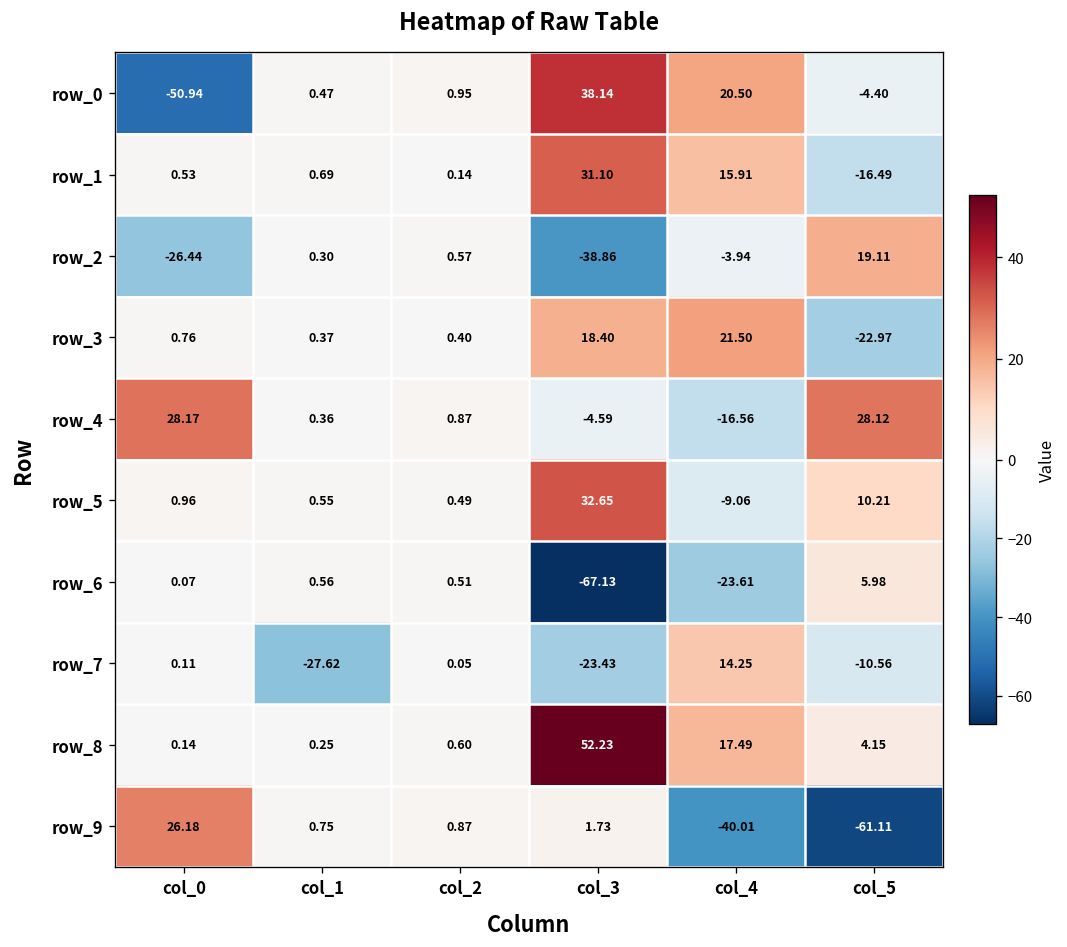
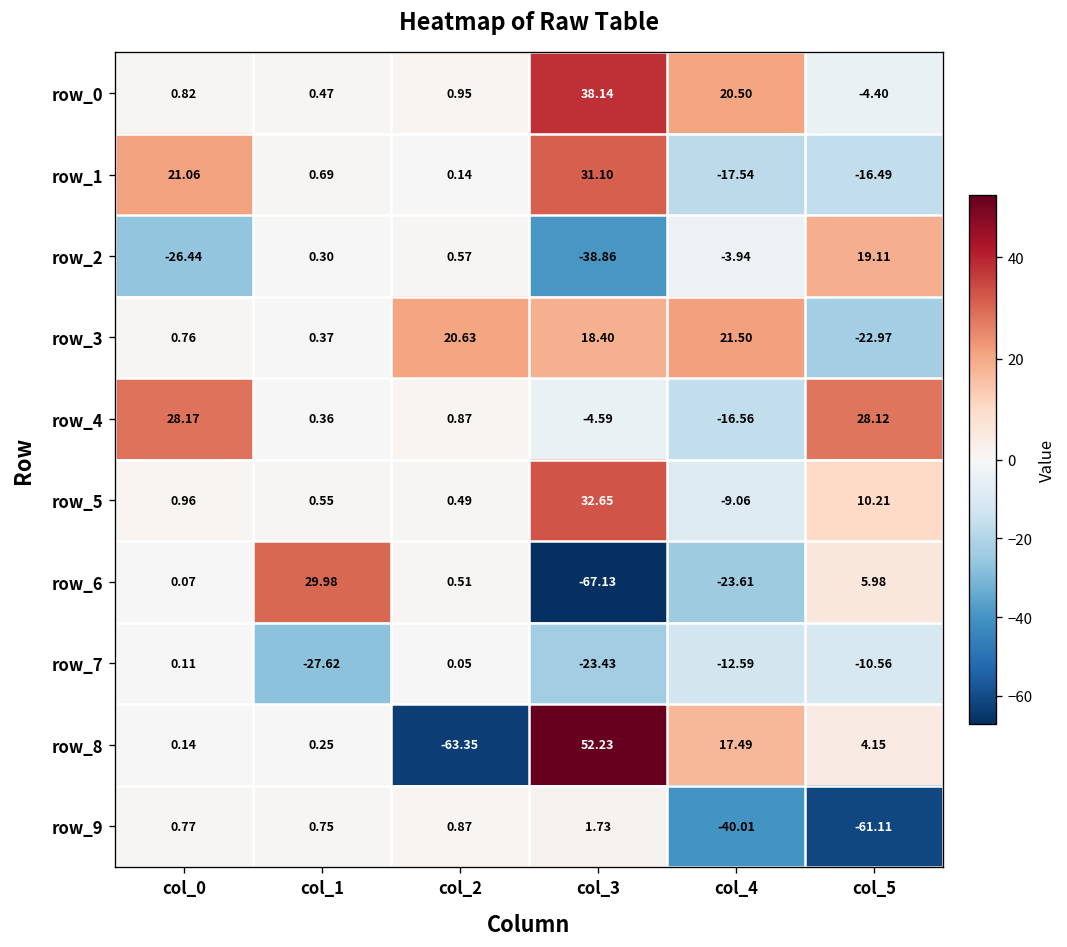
row_0, col_0: -50.94 -> 0.82
row_1, col_0: 0.53 -> 21.06
row_1, col_4: 15.91 -> -17.54
row_3, col_2: 0.40 -> 20.63
row_6, col_1: 0.56 -> 29.98
row_7, col_4: 14.25 -> -12.59
row_8, col_2: 0.60 -> -63.35
row_9, col_0: 26.18 -> 0.77
